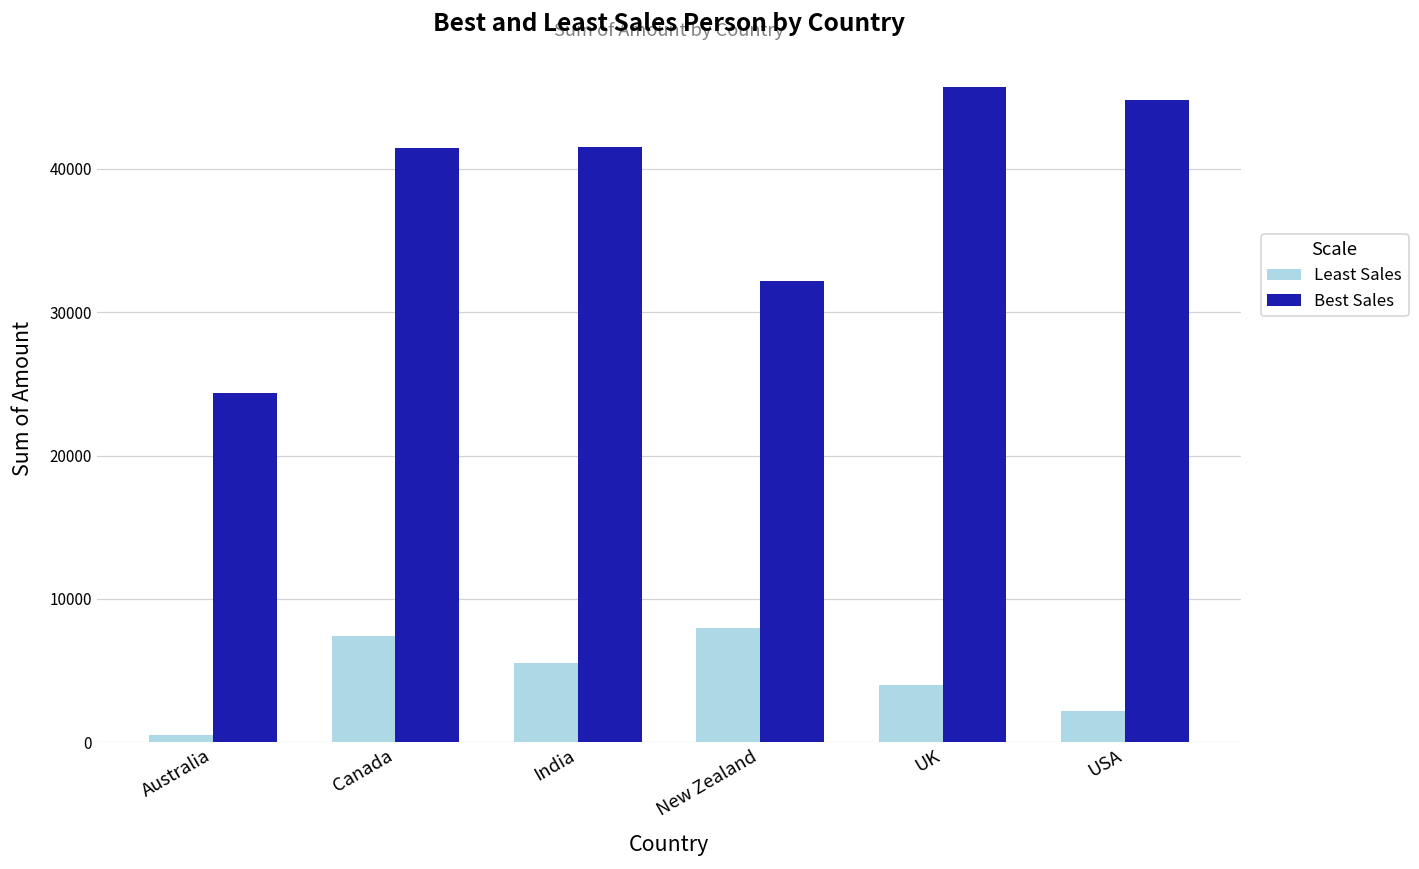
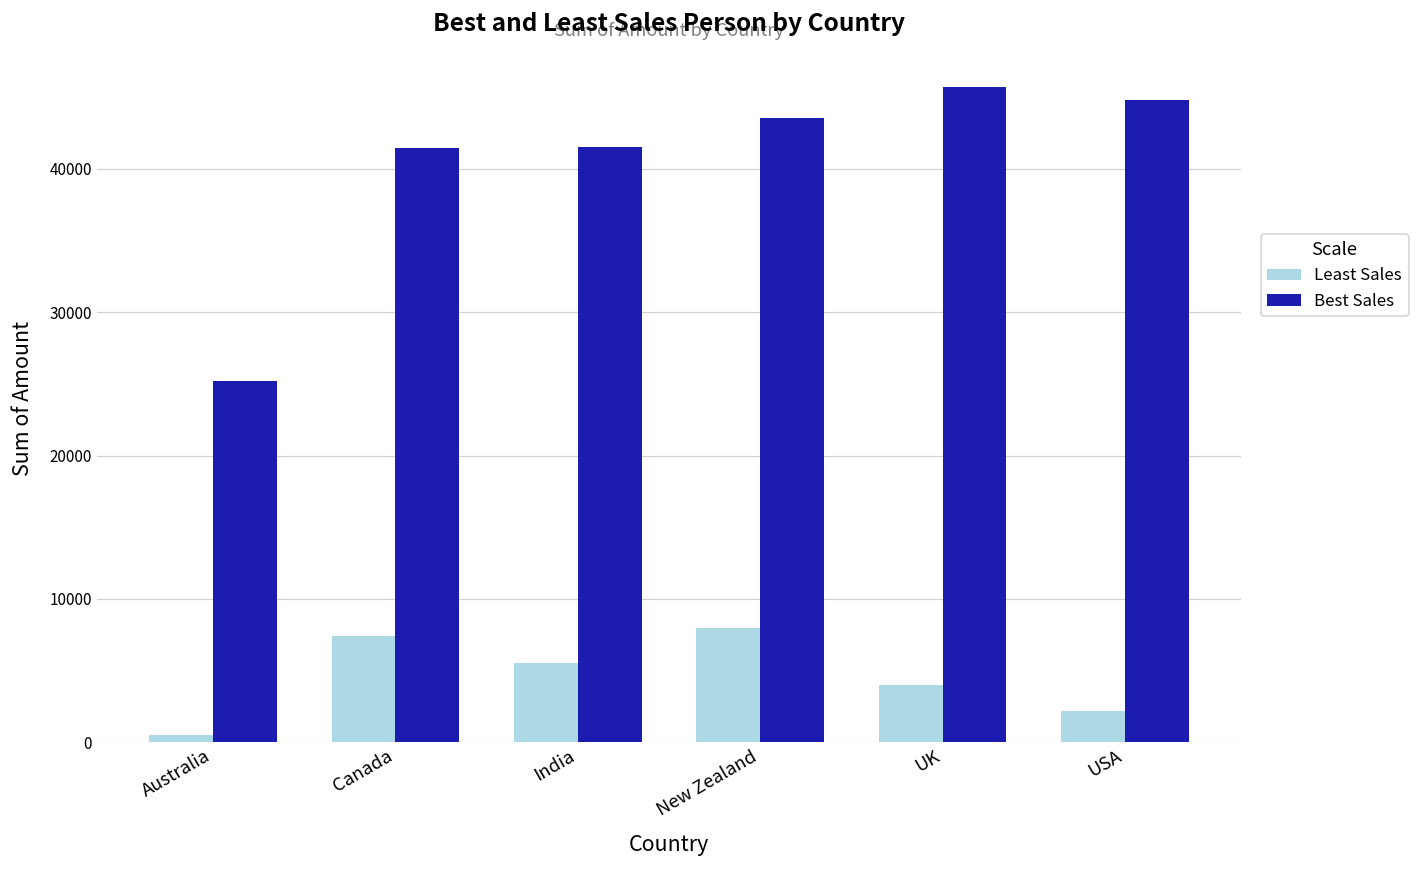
Best Sales, Australia: 24400 -> 25200
Best Sales, New Zealand: 32200 -> 43600
